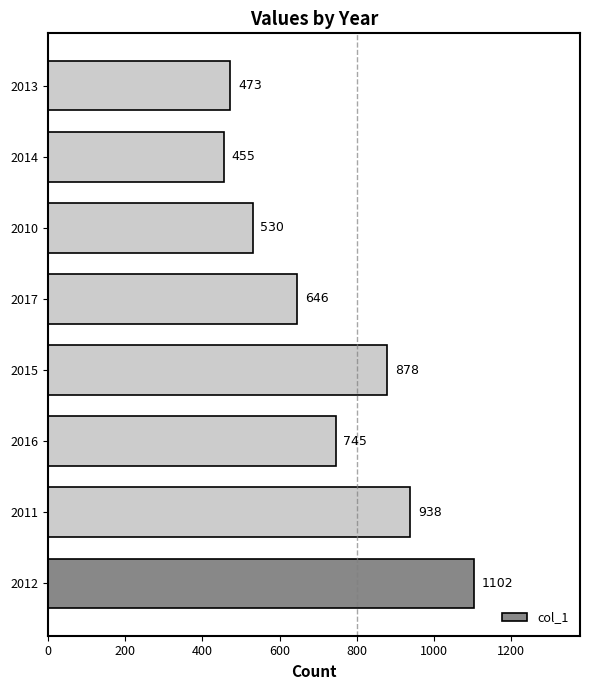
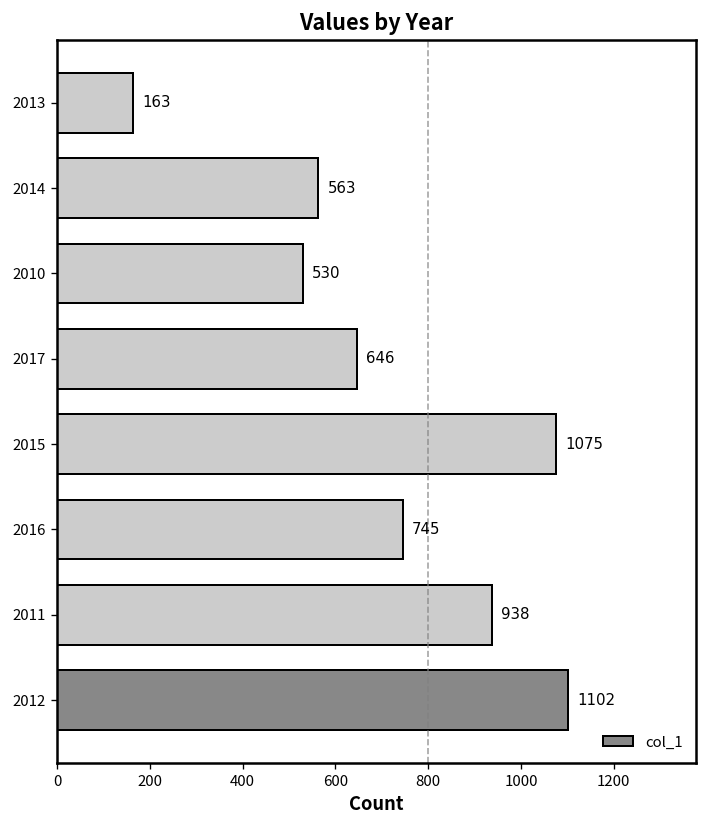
2013: 473 -> 163
2014: 455 -> 563
2015: 878 -> 1075
